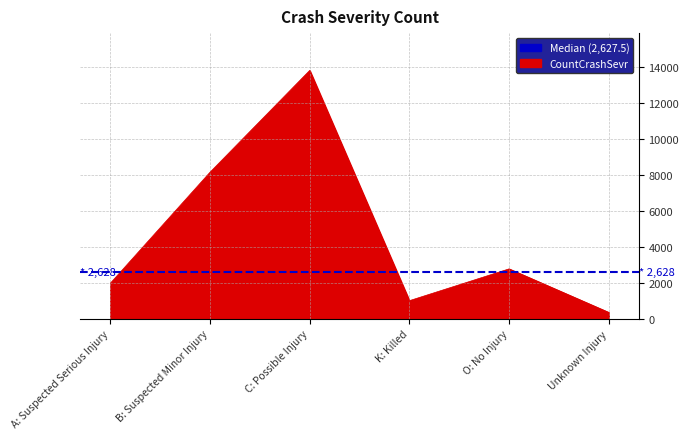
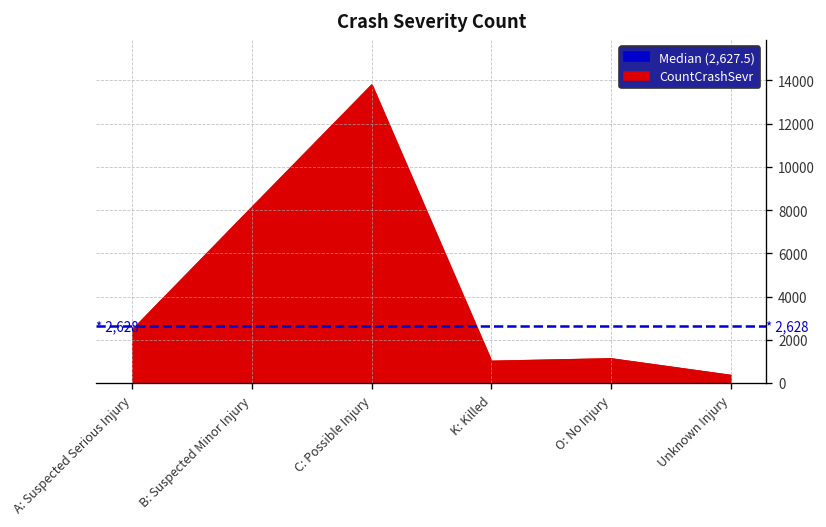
A: Suspected Serious Injury: 2000 -> 2500
O: No Injury: 2800 -> 1100
